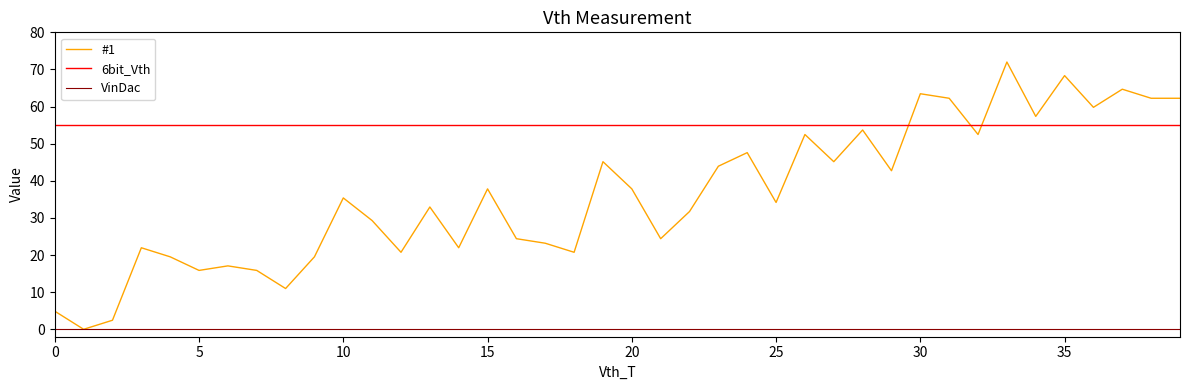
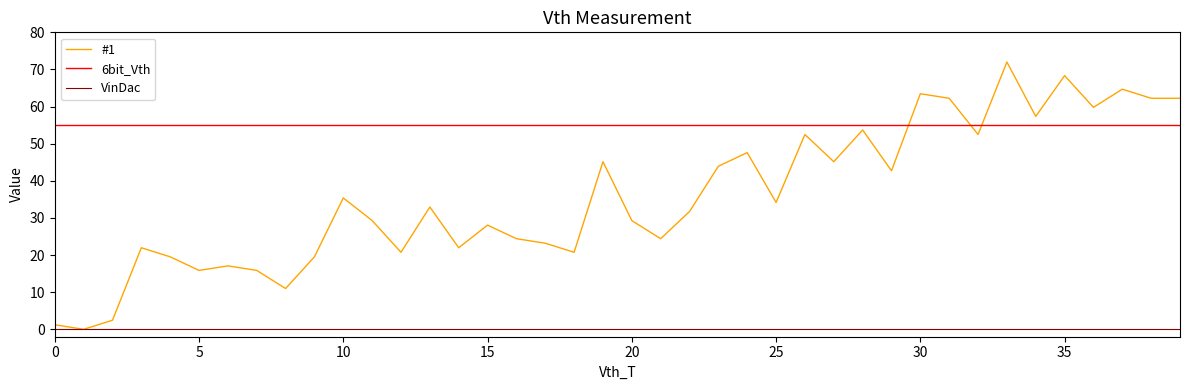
#1, 0: 5 -> 1
#1, 15: 38 -> 28
#1, 20: 38 -> 29
